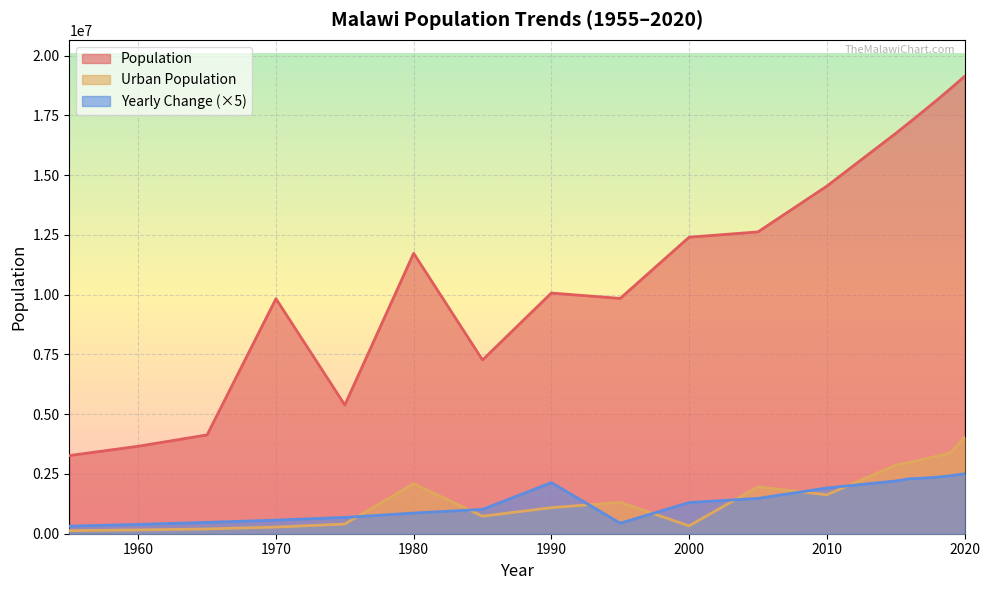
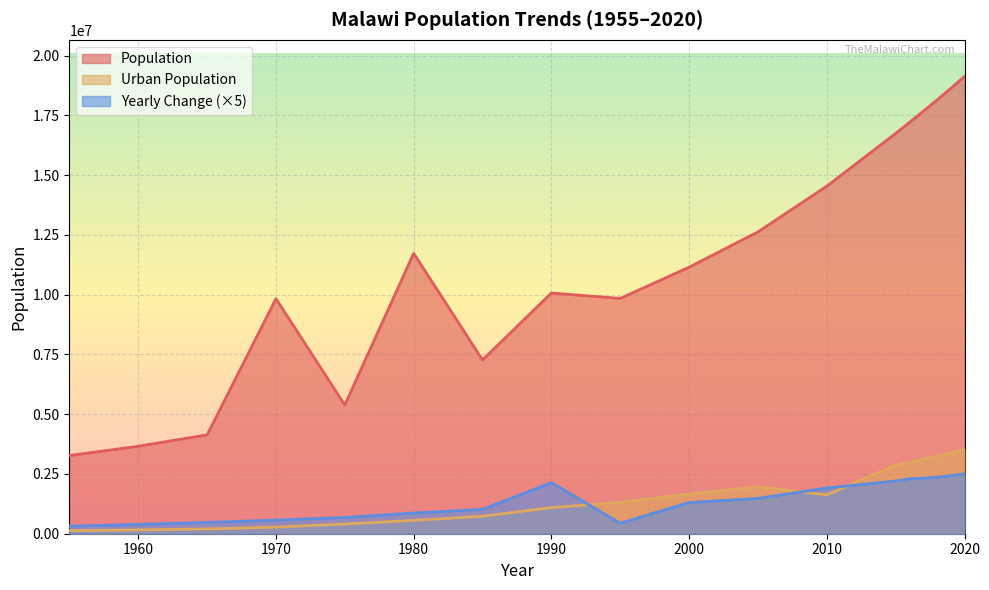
Urban Population, 1980: 2100000 -> 600000
Population, 2000: 12400000 -> 11100000
Urban Population, 2000: 300000 -> 1700000
Urban Population, 2020: 4000000 -> 3500000
